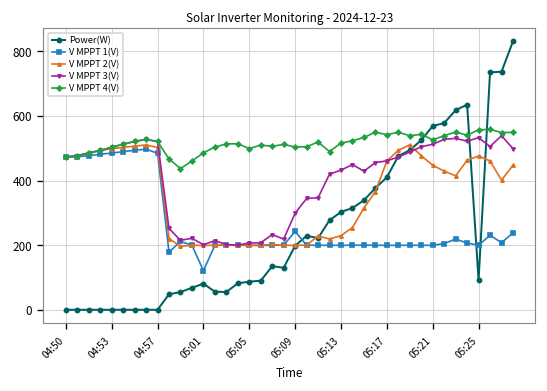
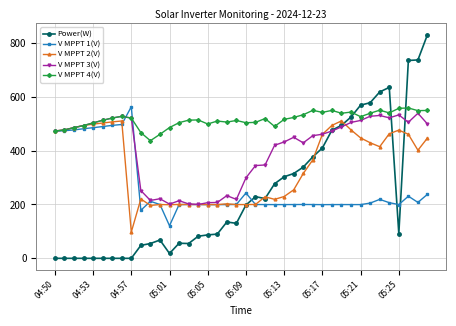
V MPPT 1(V), 04:57: 480 -> 560
V MPPT 2(V), 04:57: 500 -> 100
Power(W), 05:01: 80 -> 20
